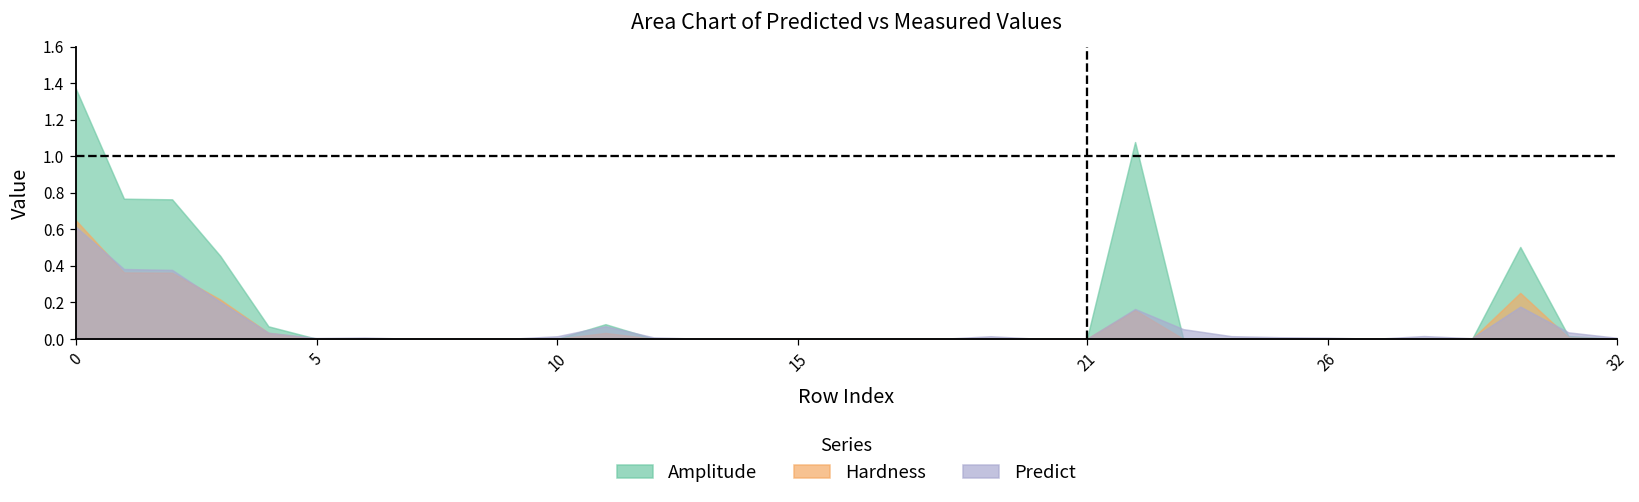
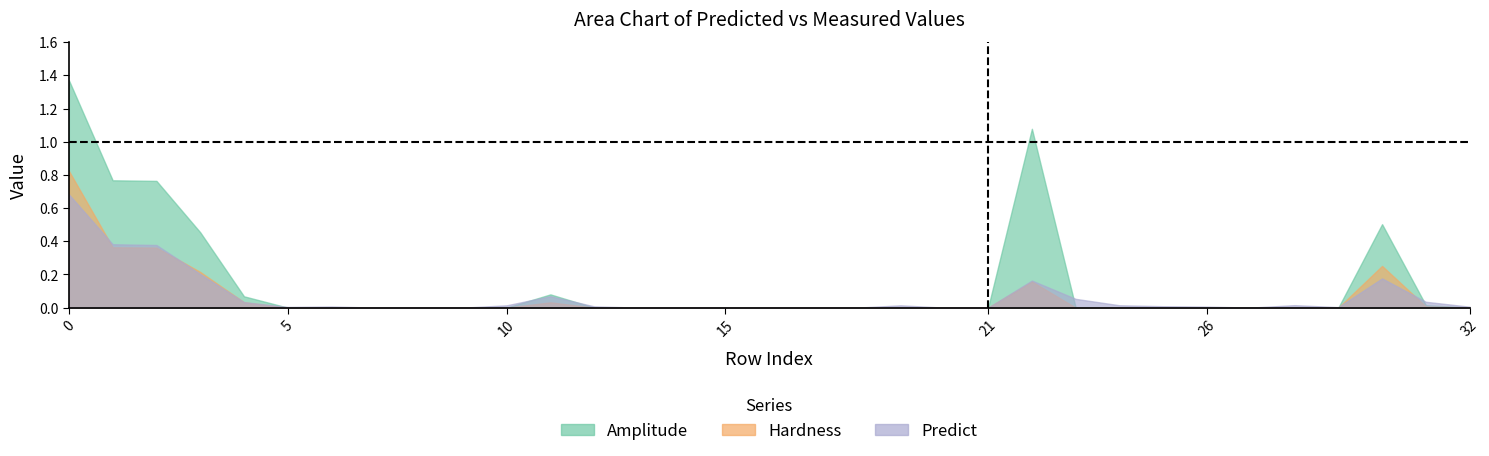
Hardness, 0: 0.65 -> 0.82
Predict, 0: 0.61 -> 0.68
